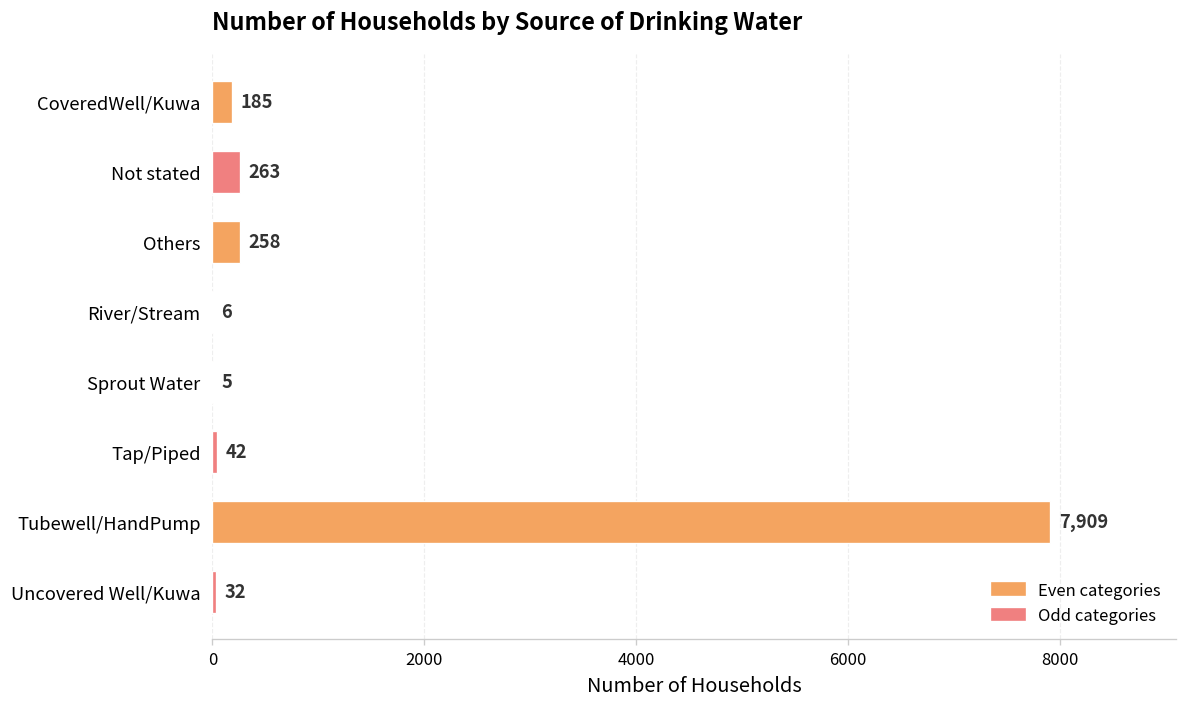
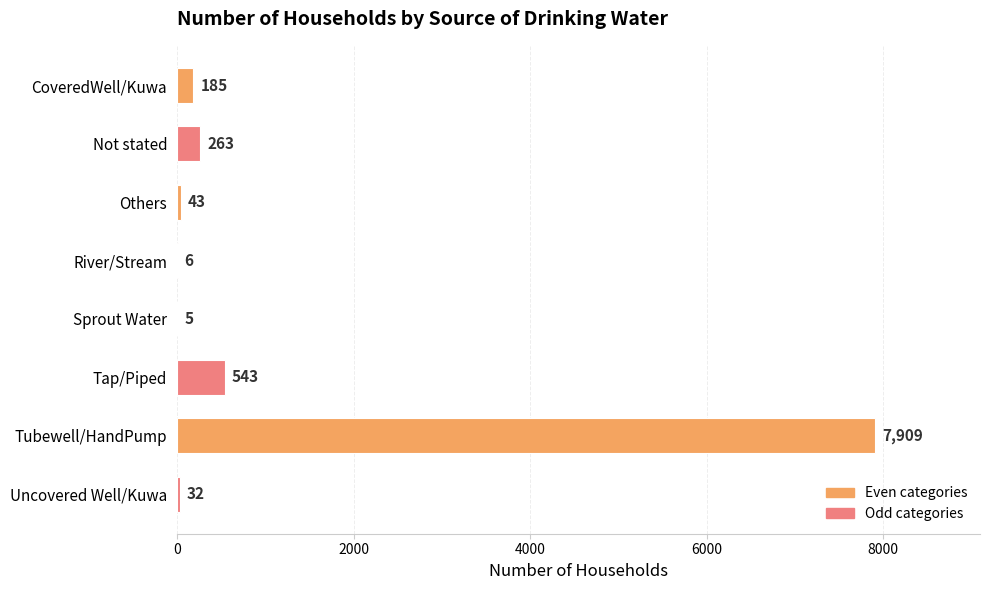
Others: 258 -> 43
Tap/Piped: 42 -> 543
